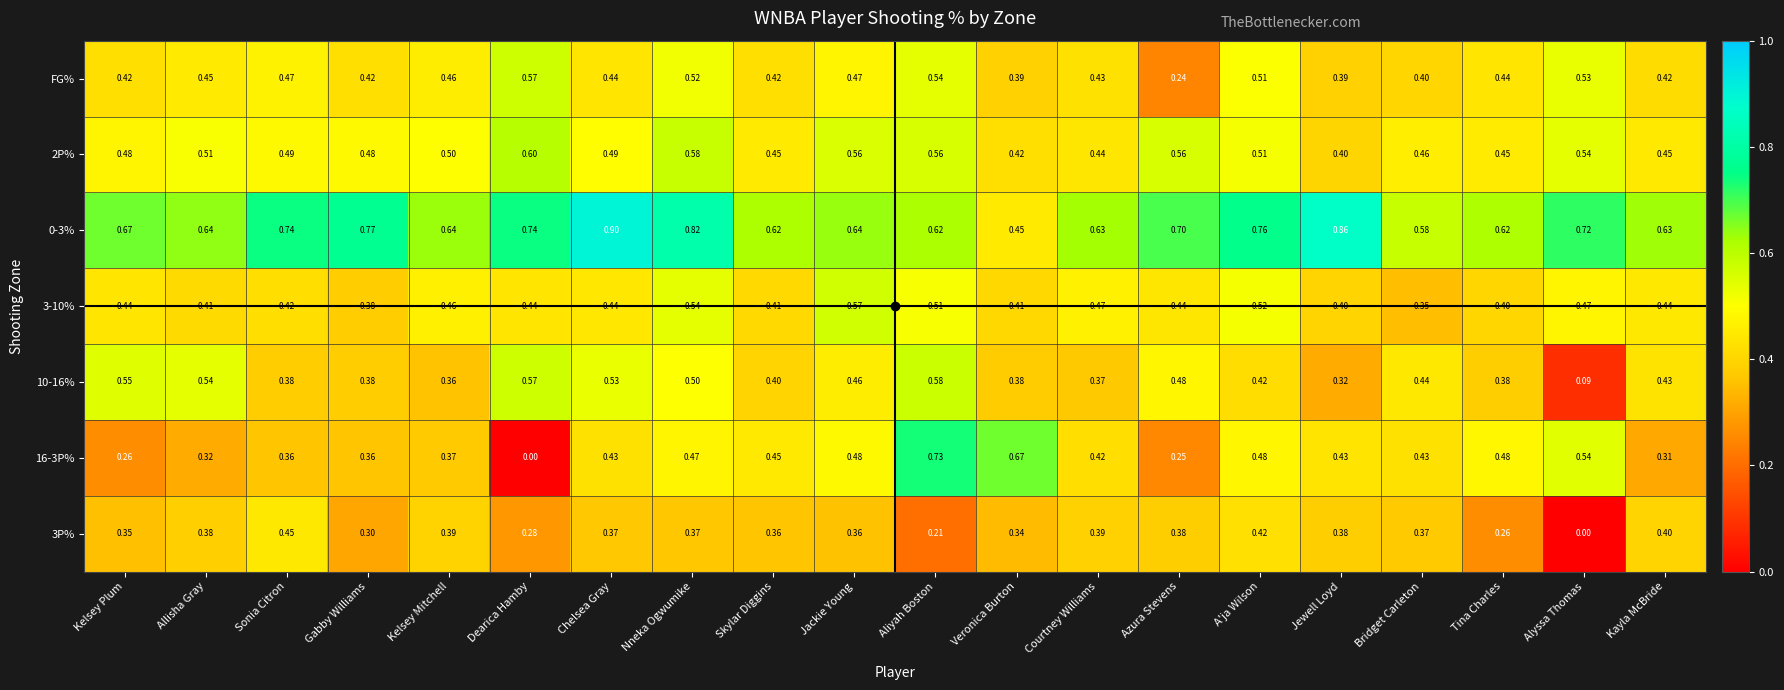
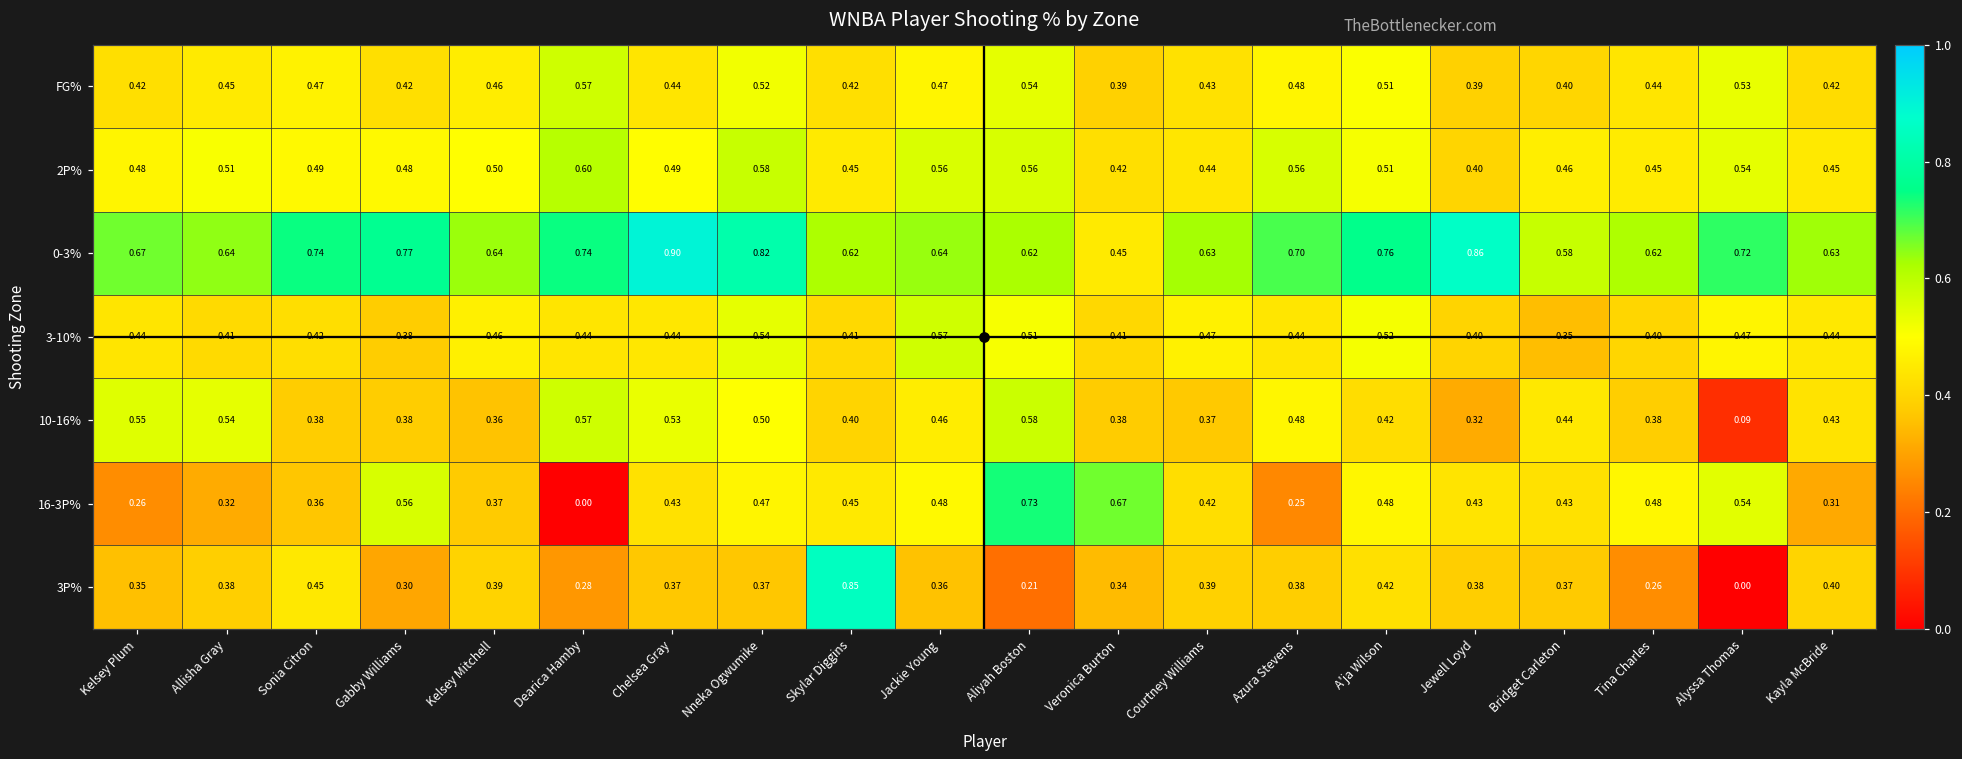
FG%, Azura Stevens: 0.24 -> 0.48
16-3P%, Gabby Williams: 0.36 -> 0.56
3P%, Skylar Diggins: 0.36 -> 0.85
